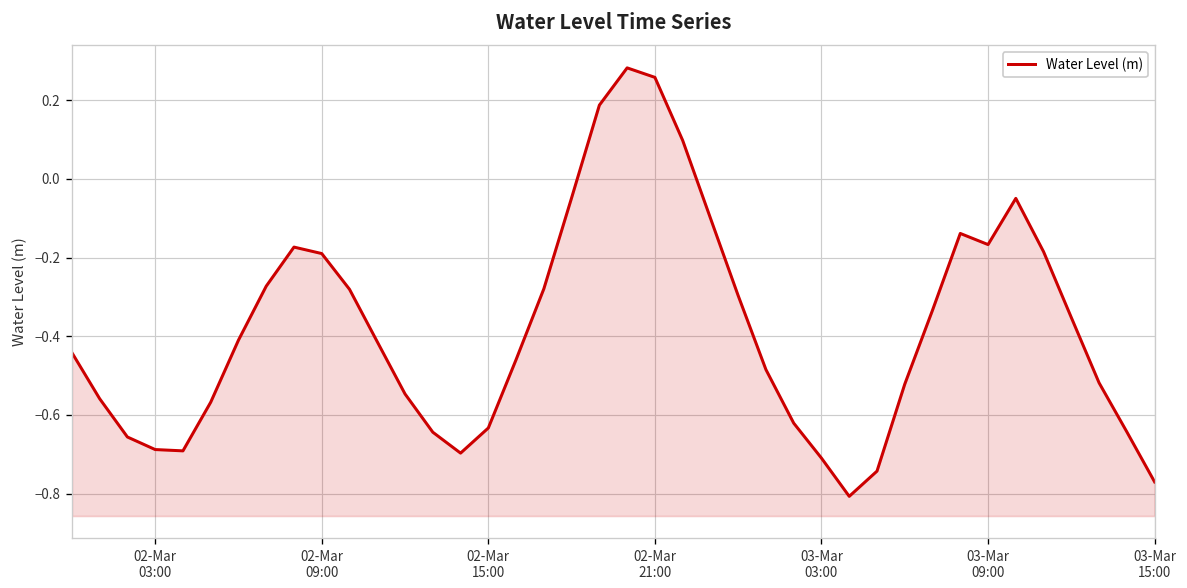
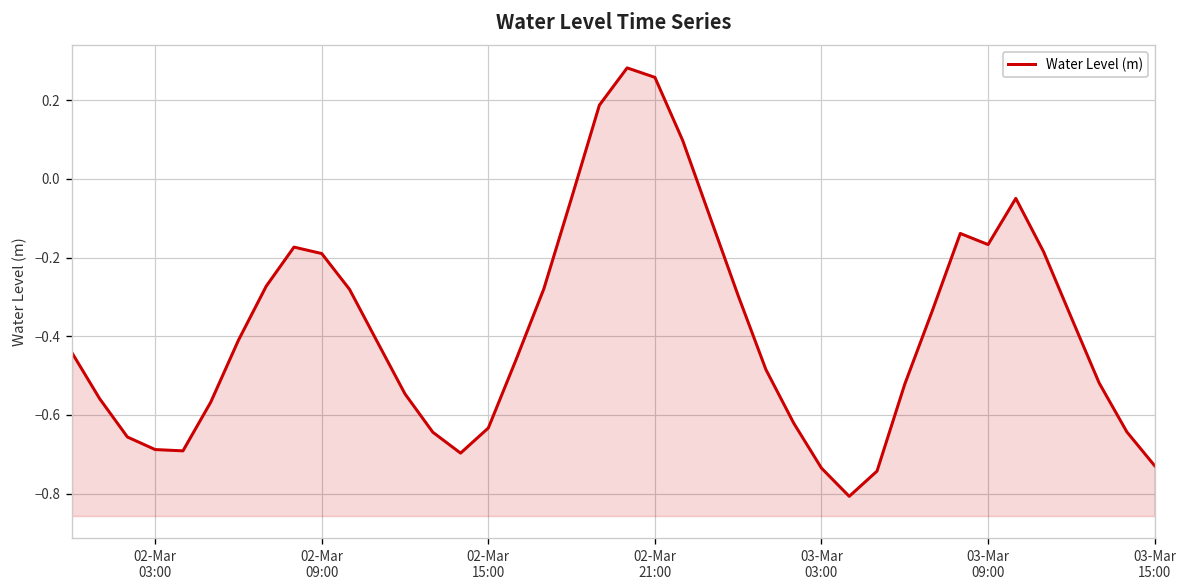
03-Mar 03:00: -0.71 -> -0.74
03-Mar 15:00: -0.77 -> -0.73
